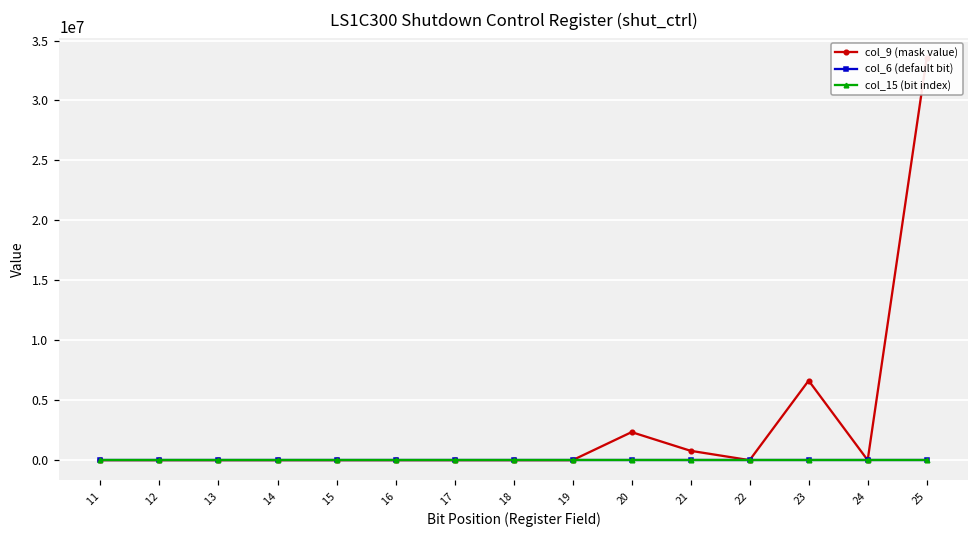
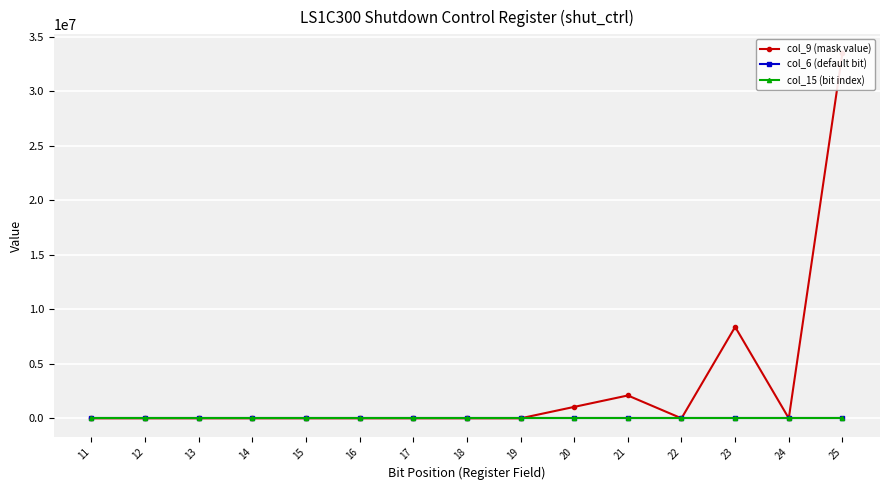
col_9 (mask value), 20: 2300000 -> 1000000
col_9 (mask value), 21: 800000 -> 2100000
col_9 (mask value), 23: 6600000 -> 8400000
